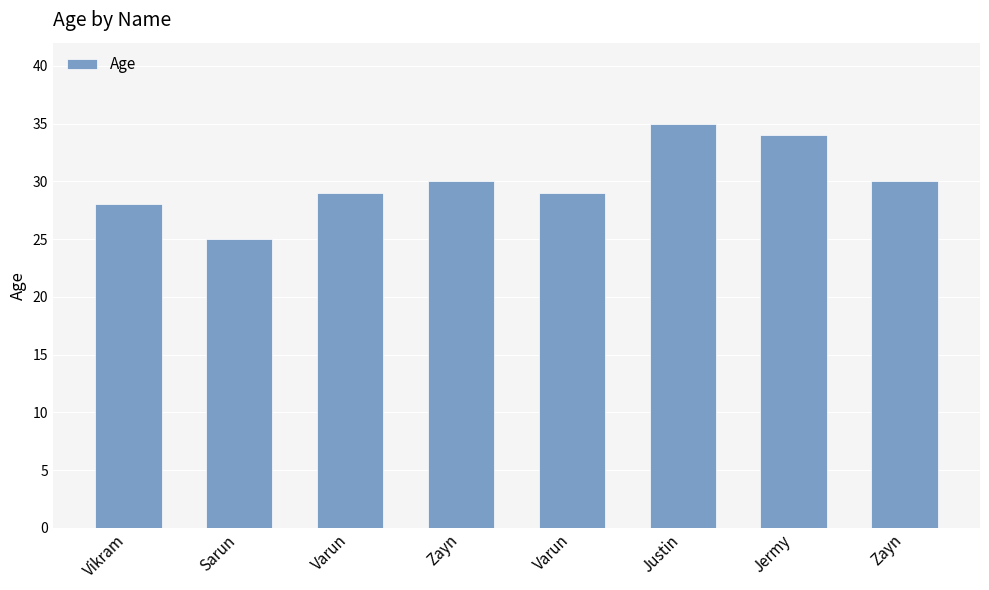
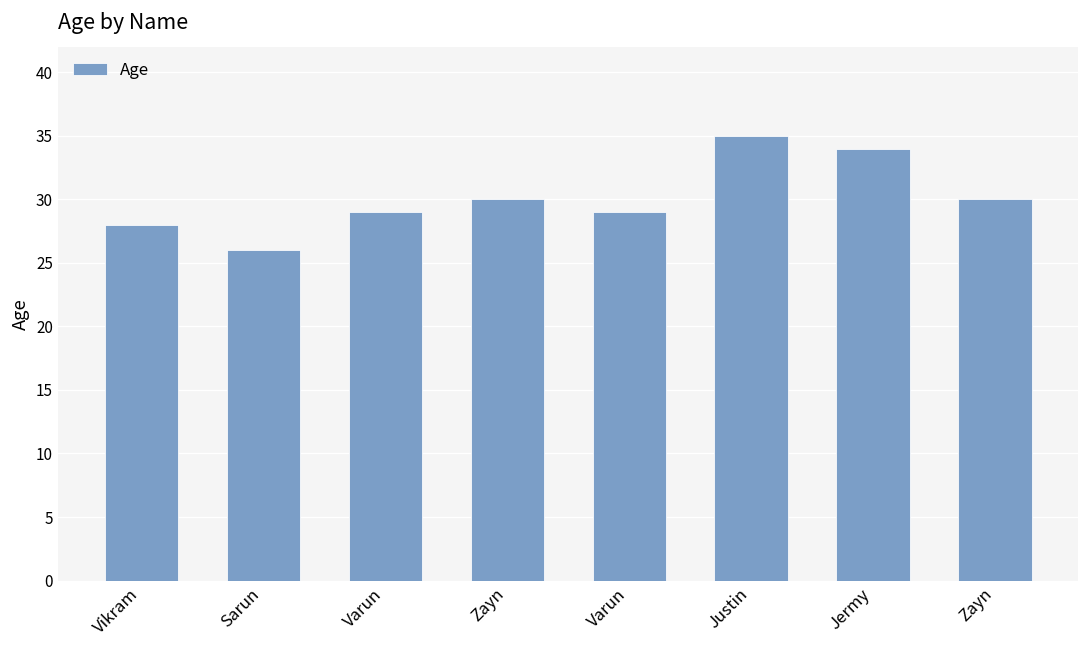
Sarun: 25 -> 26
